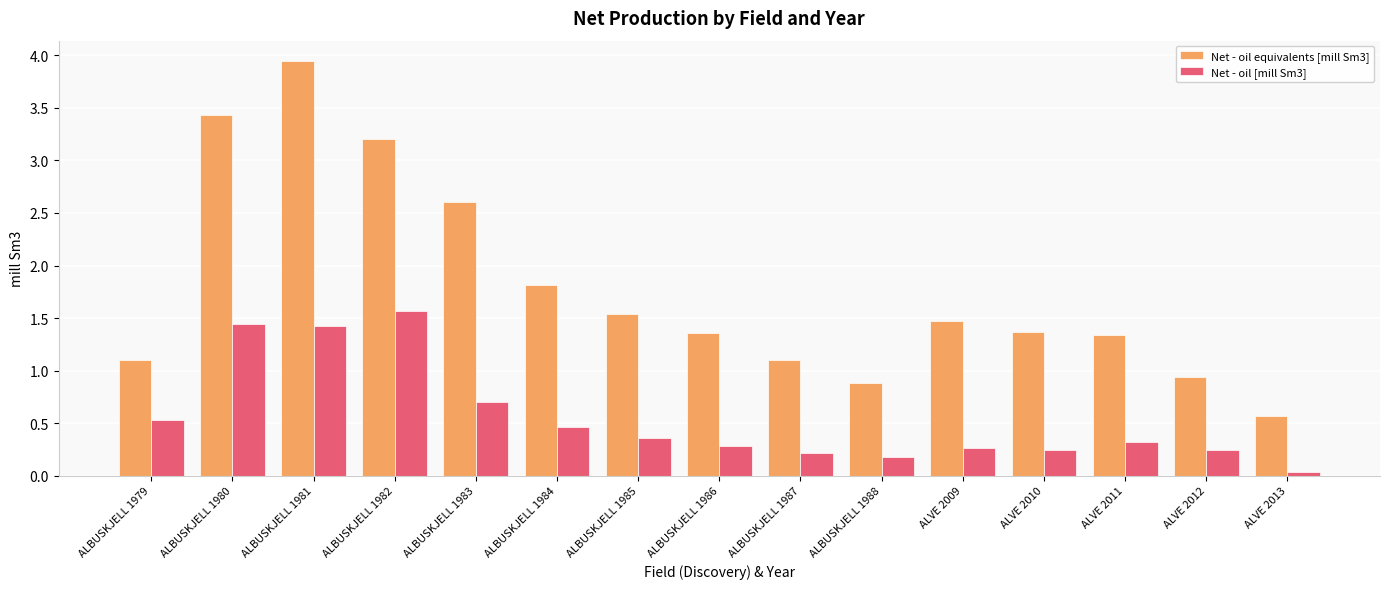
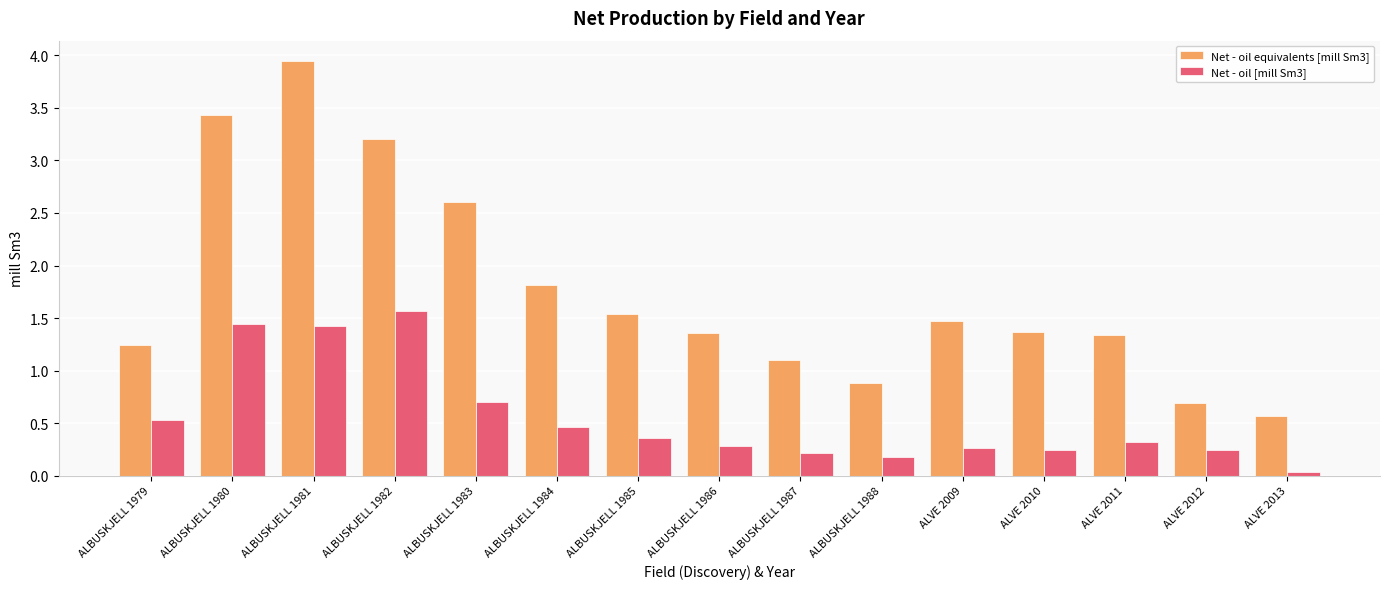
Net - oil equivalents [mill Sm3], ALBUSKJELL 1979: 1.10 -> 1.24
Net - oil equivalents [mill Sm3], ALVE 2012: 0.93 -> 0.69
